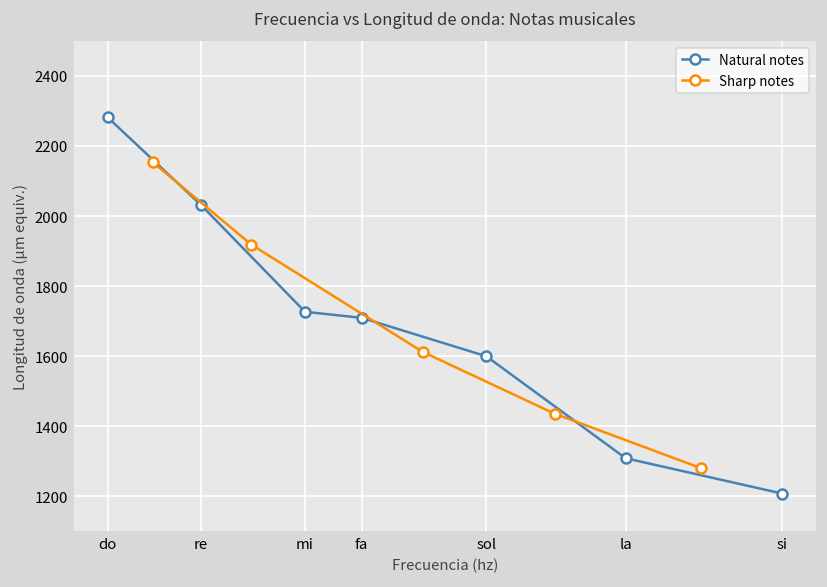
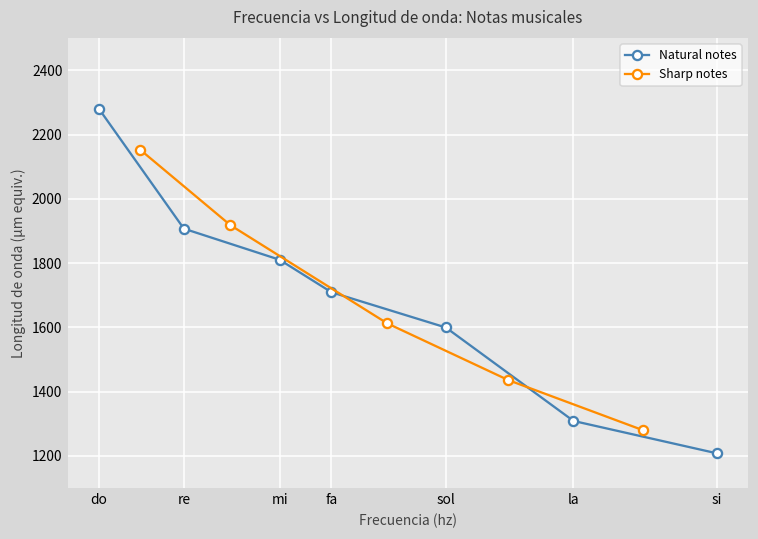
Natural notes, re: 2030 -> 1910
Natural notes, mi: 1730 -> 1810
